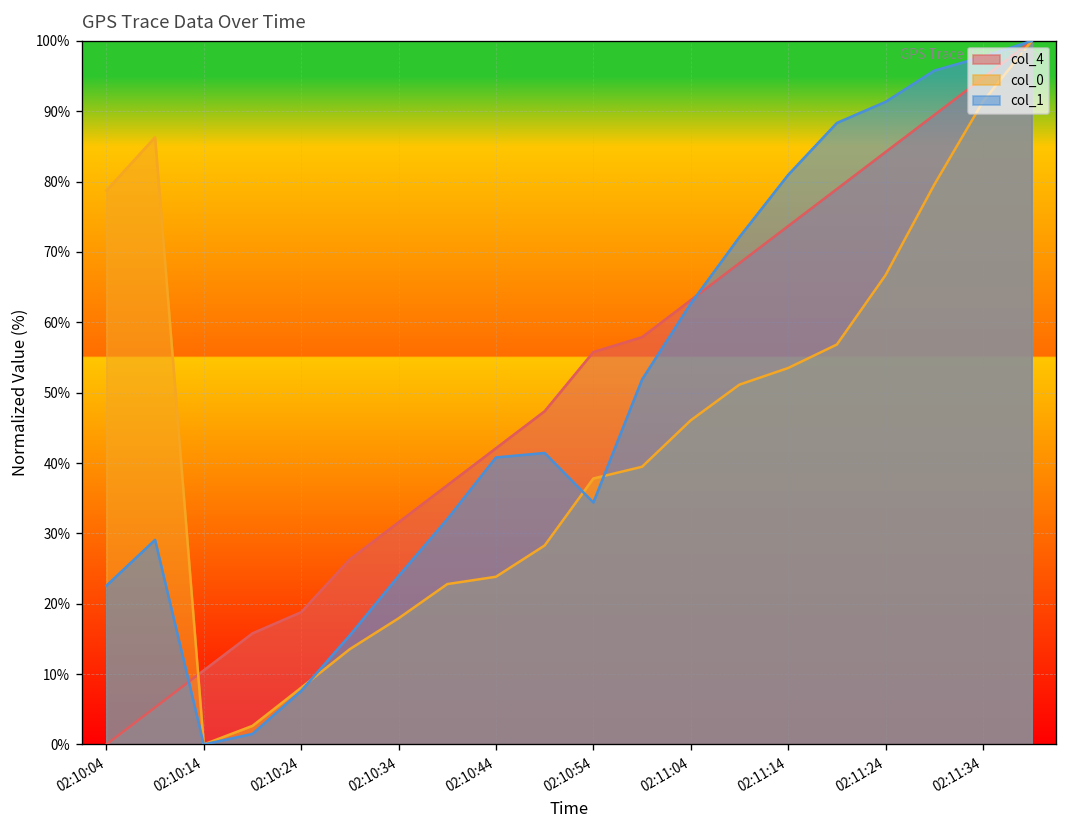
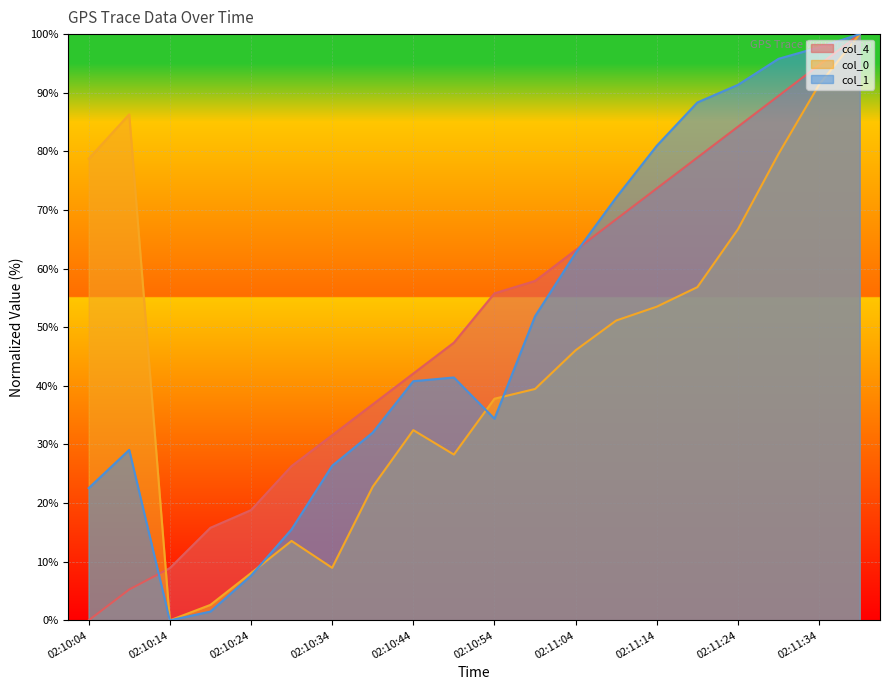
col_4, 02:10:14: 11% -> 9%
col_0, 02:10:34: 18% -> 9%
col_1, 02:10:34: 24% -> 26%
col_0, 02:10:44: 24% -> 32%
